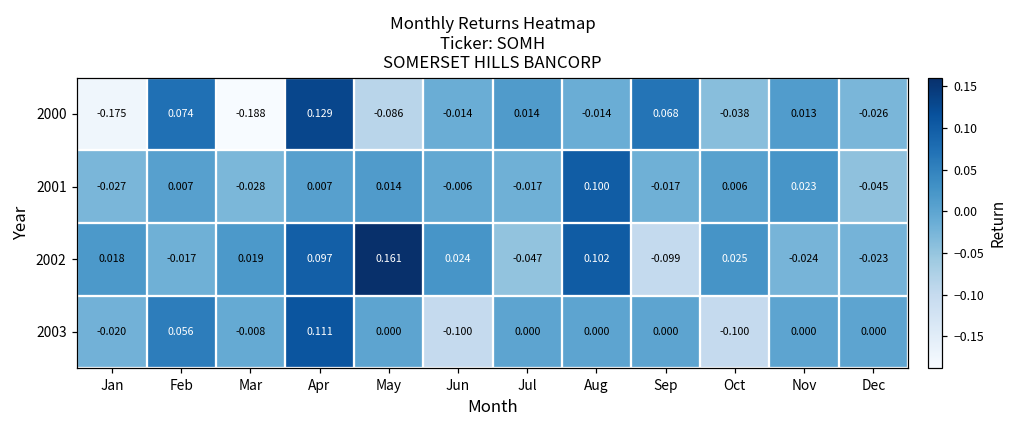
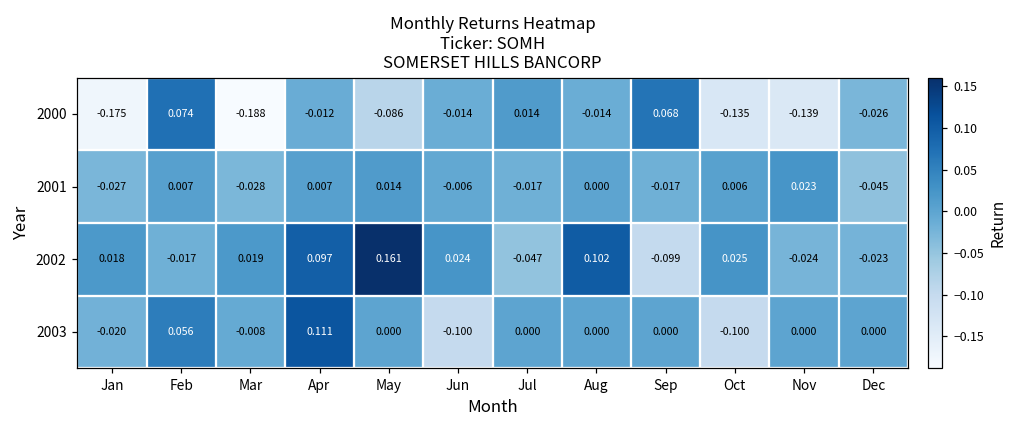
2000, Apr: 0.129 -> -0.012
2000, Oct: -0.038 -> -0.135
2000, Nov: 0.013 -> -0.139
2001, Aug: 0.100 -> 0.000
